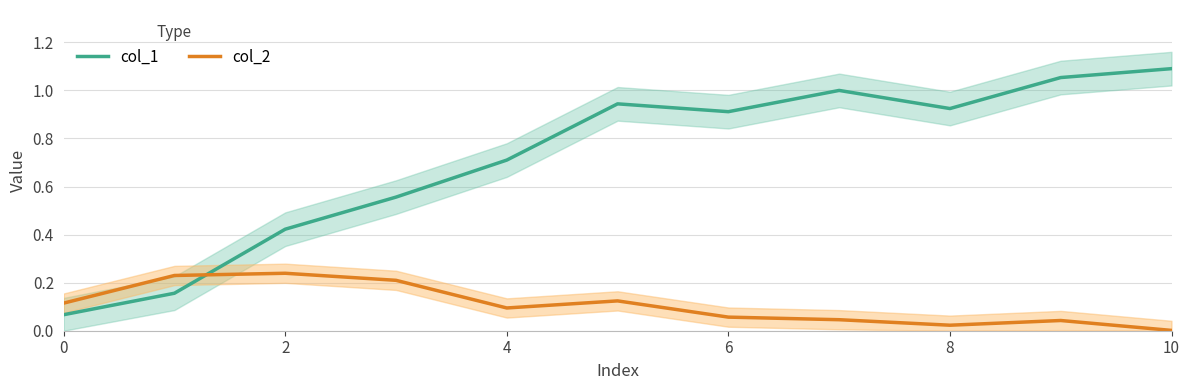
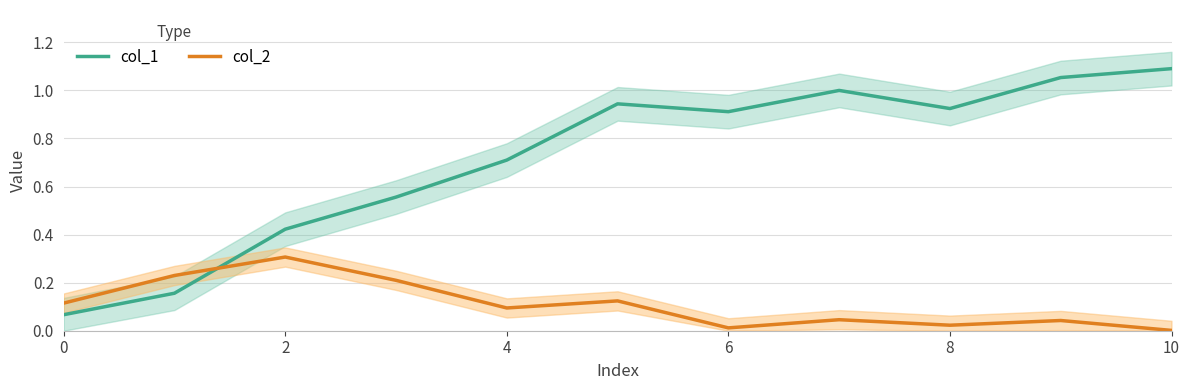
col_2, 2: 0.24 -> 0.31
col_2, 6: 0.06 -> 0.01
